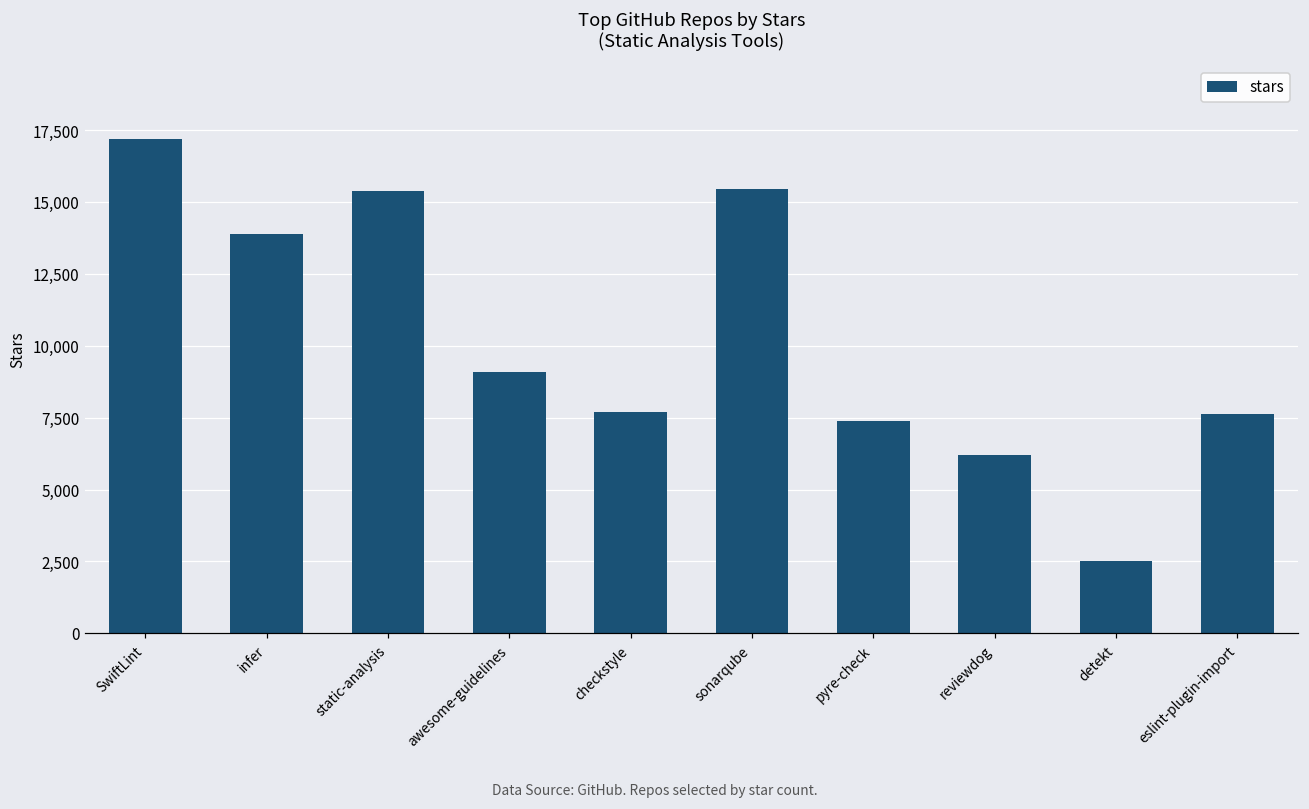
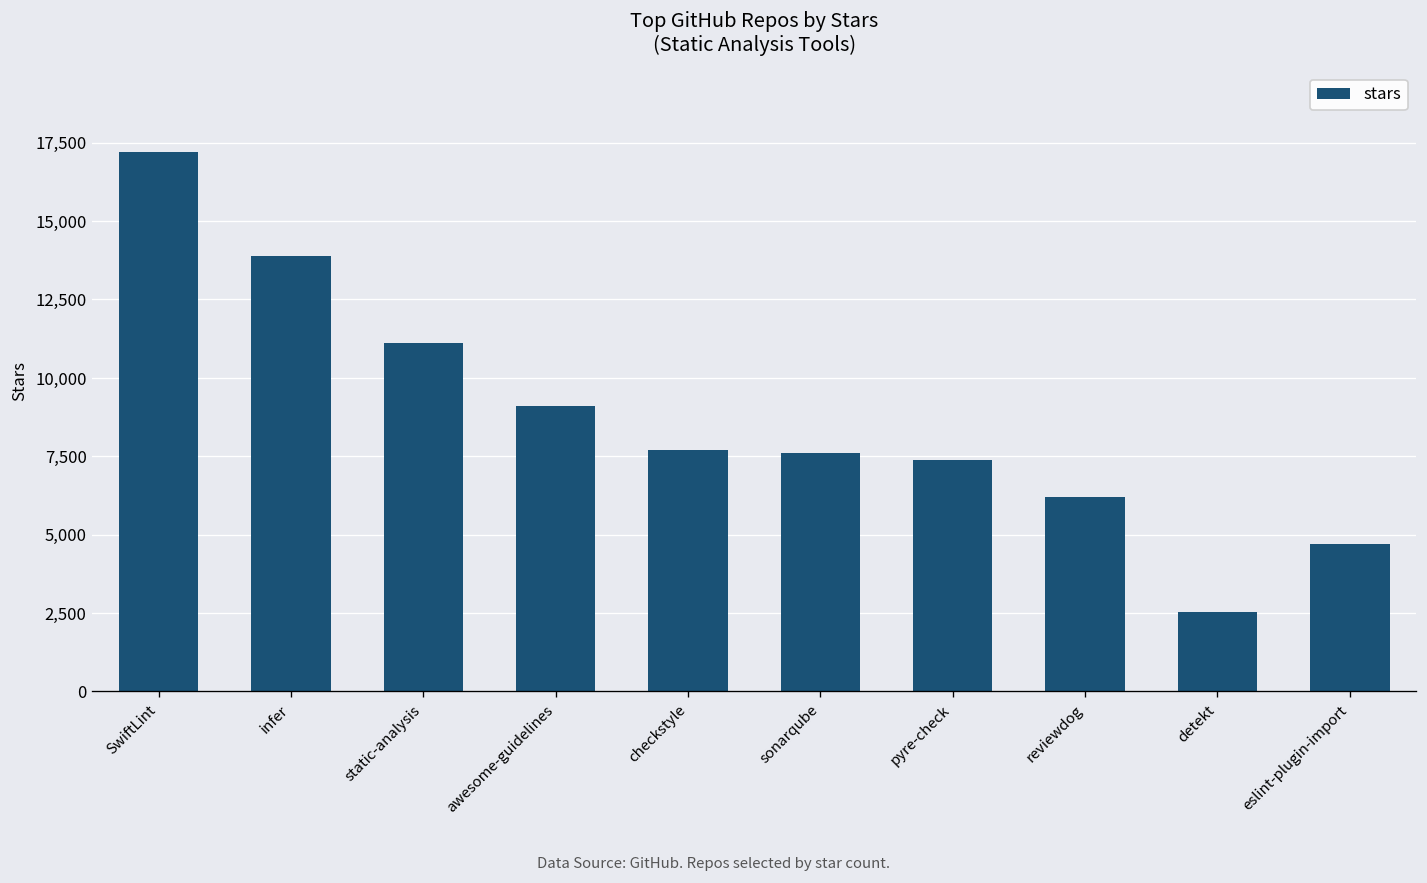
static-analysis: 15,400 -> 11,100
sonarqube: 15,500 -> 7,600
eslint-plugin-import: 7,600 -> 4,700
